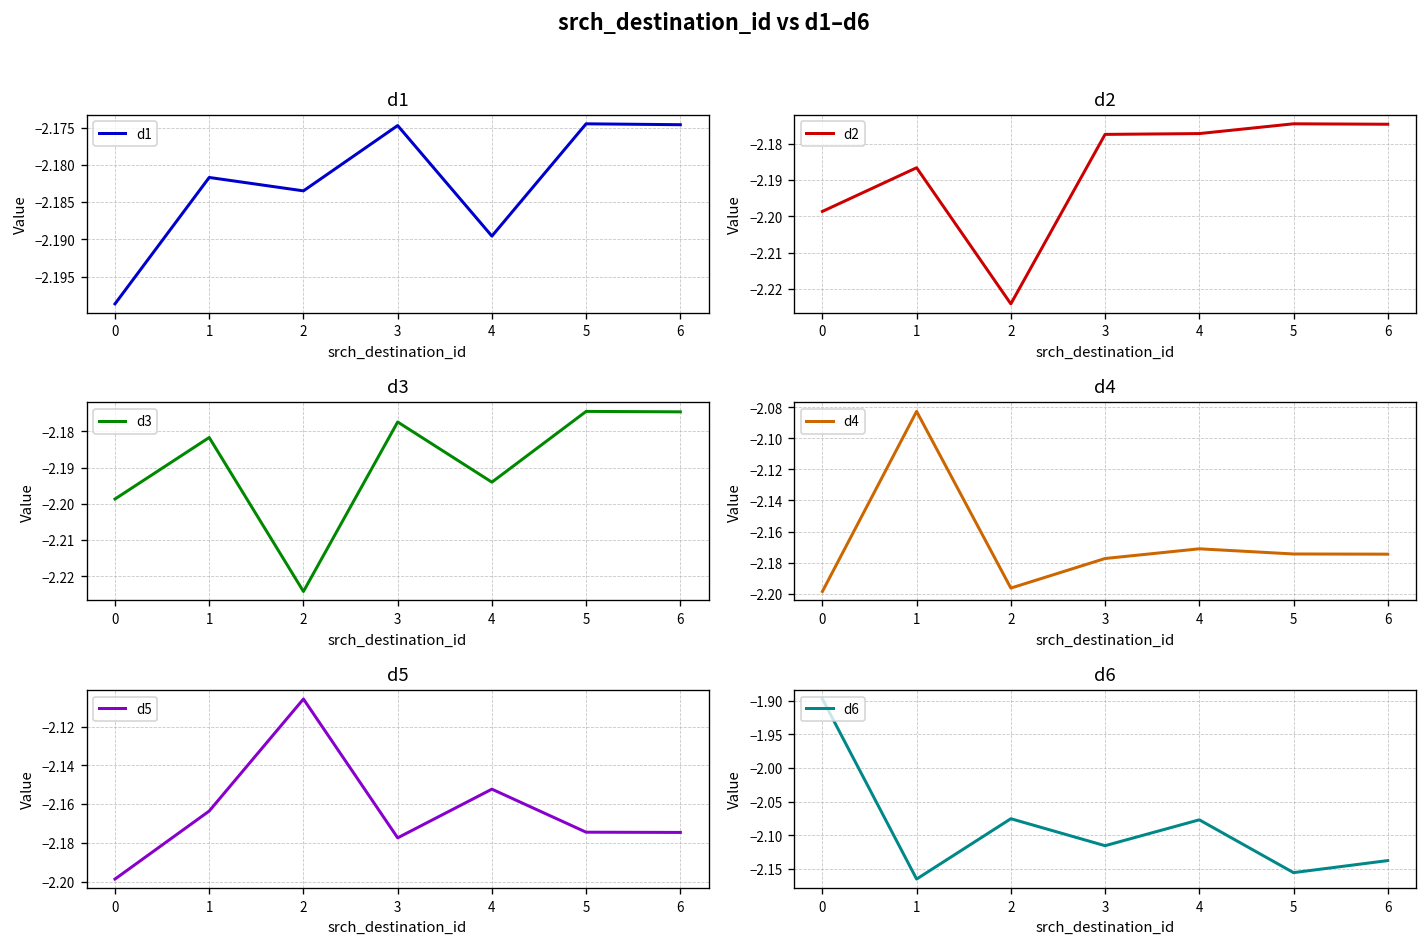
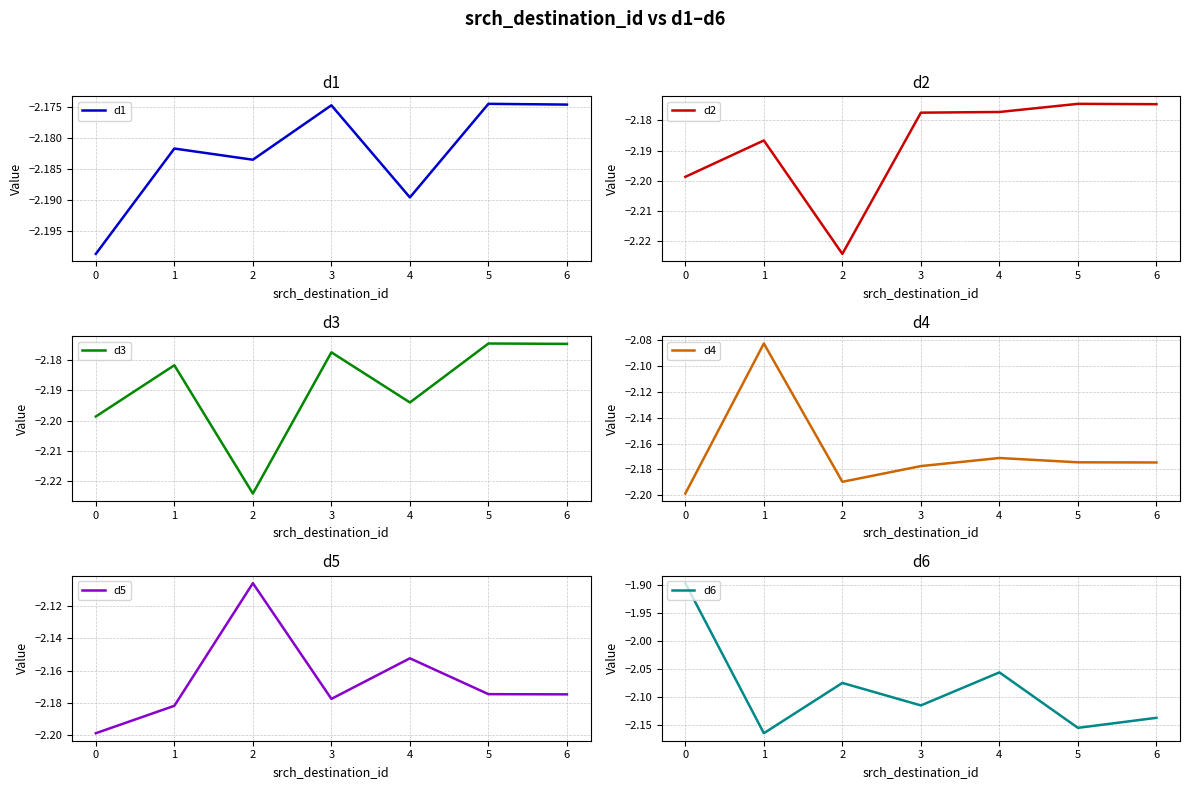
d4, 2: -2.196 -> -2.190
d5, 1: -2.164 -> -2.182
d6, 4: -2.08 -> -2.06
